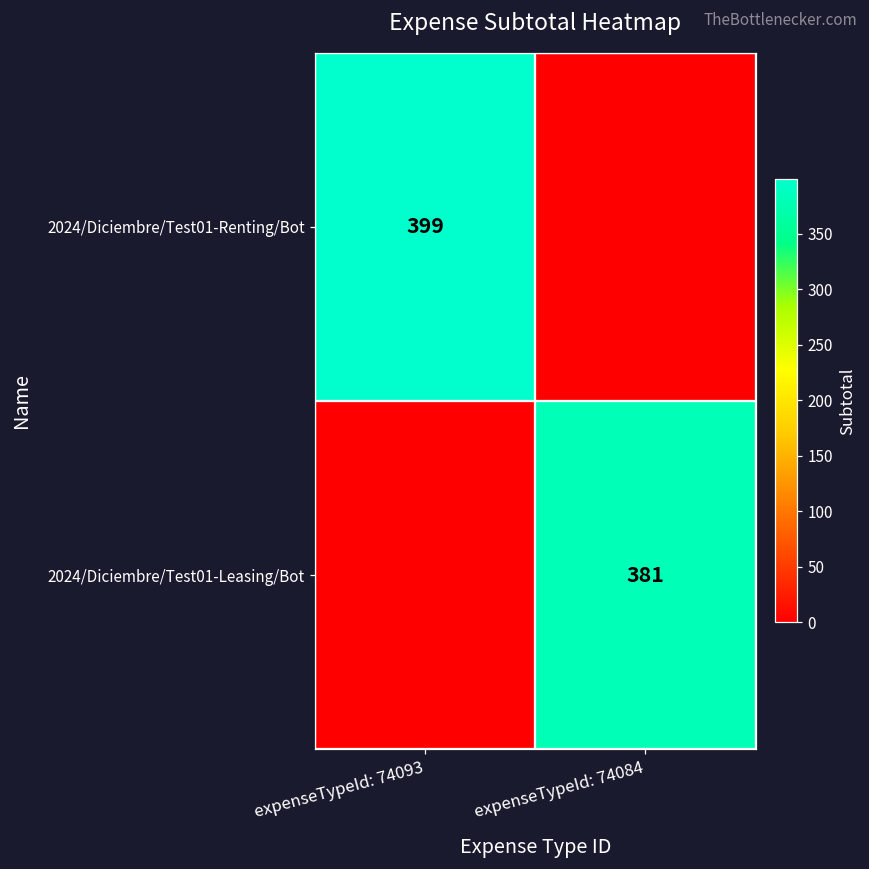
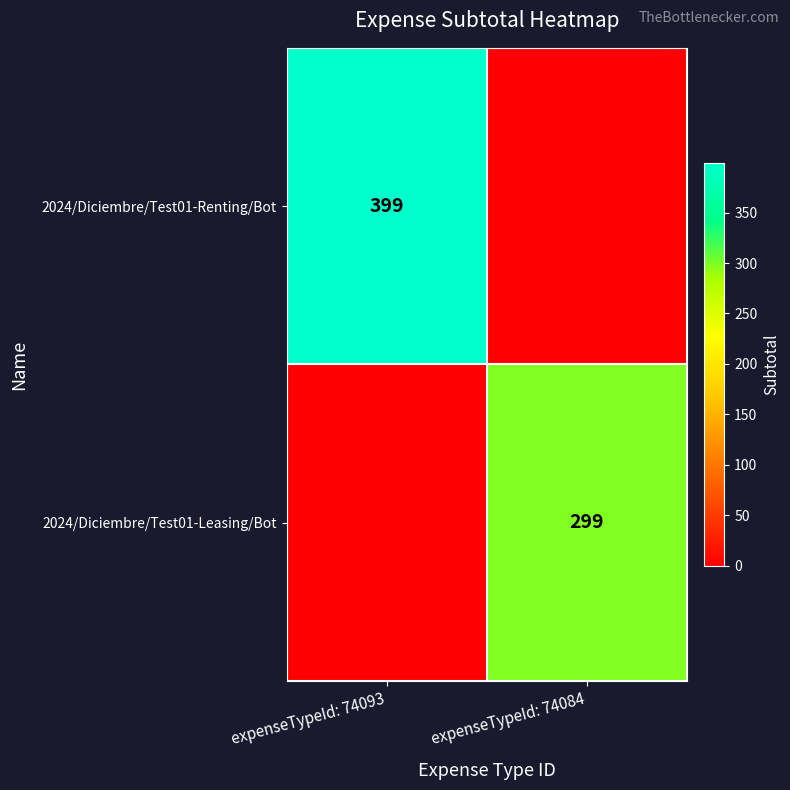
2024/Diciembre/Test01-Leasing/Bot, expenseTypeId: 74084: 381 -> 299
